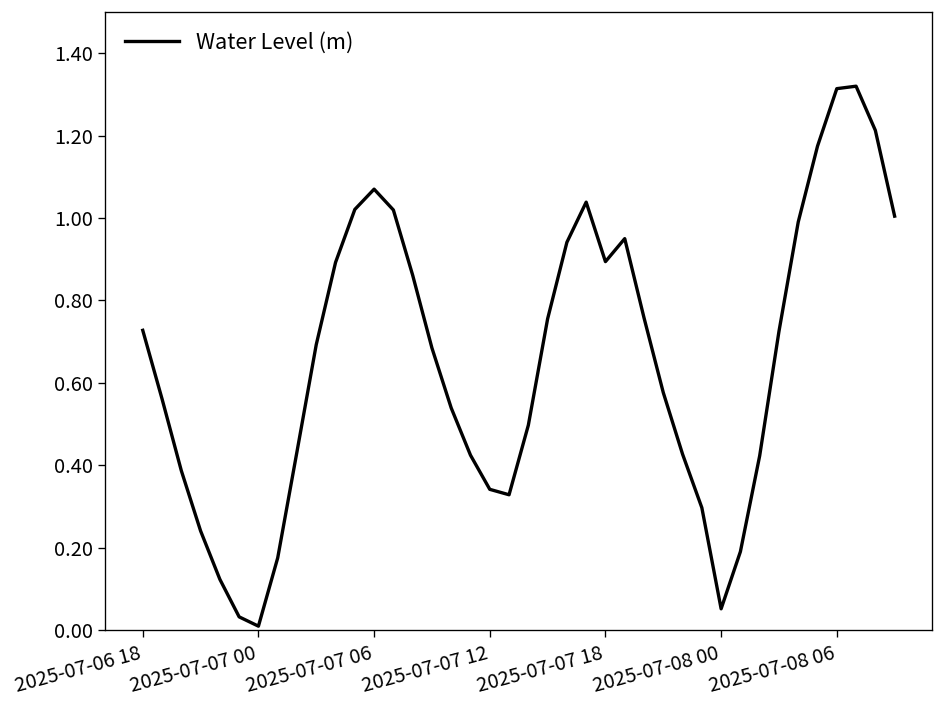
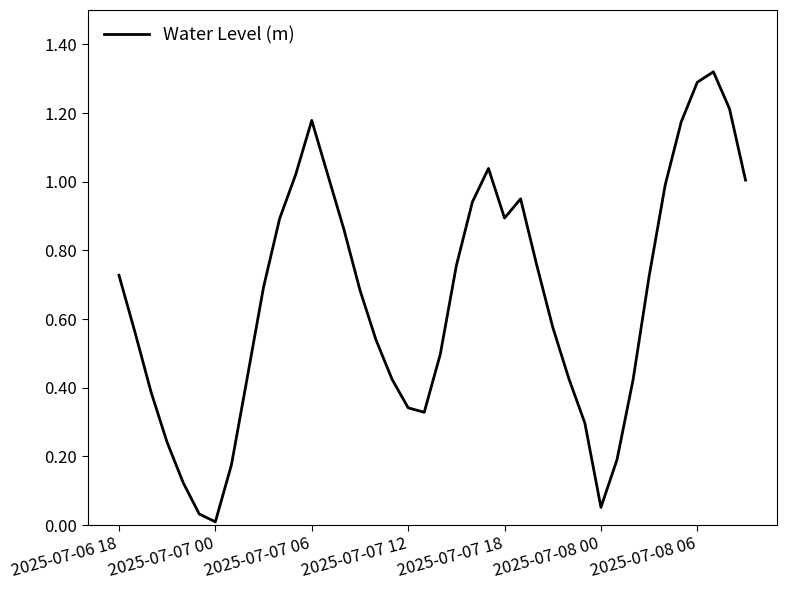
2025-07-07 06: 1.07 -> 1.18
2025-07-08 06: 1.31 -> 1.29
